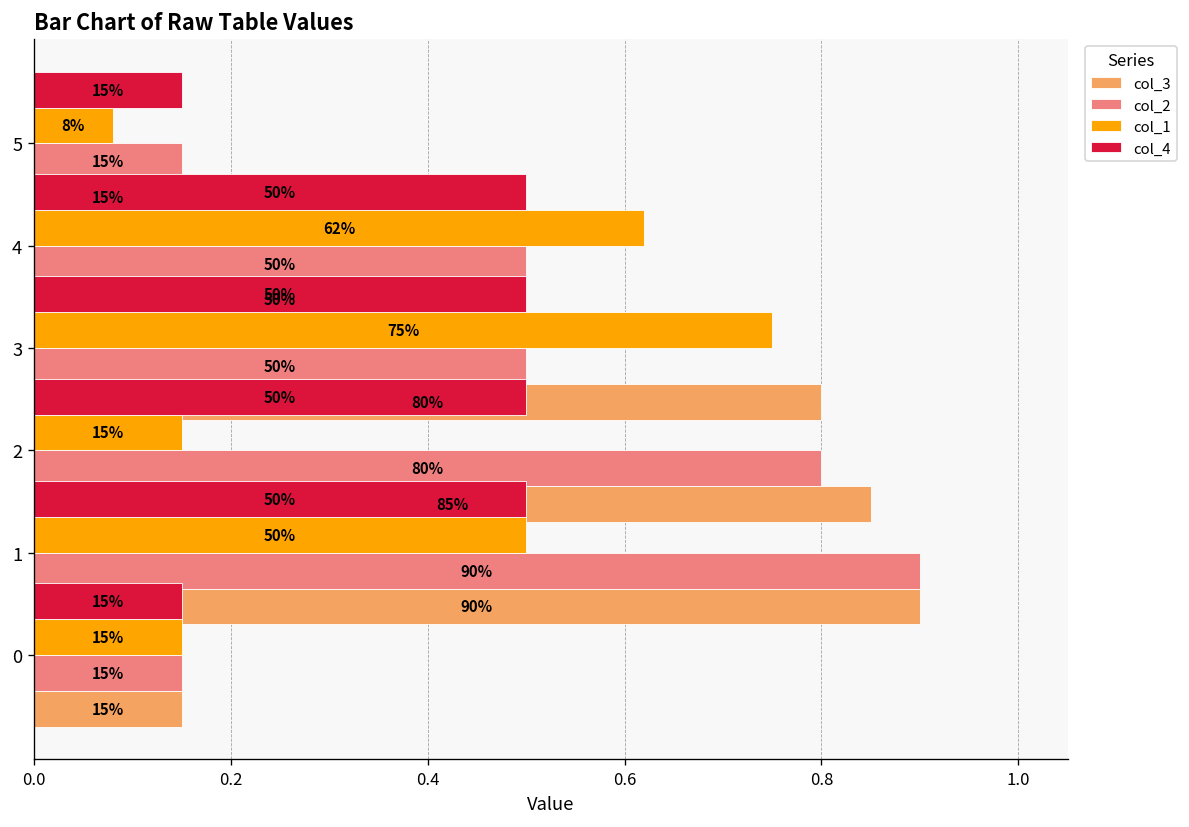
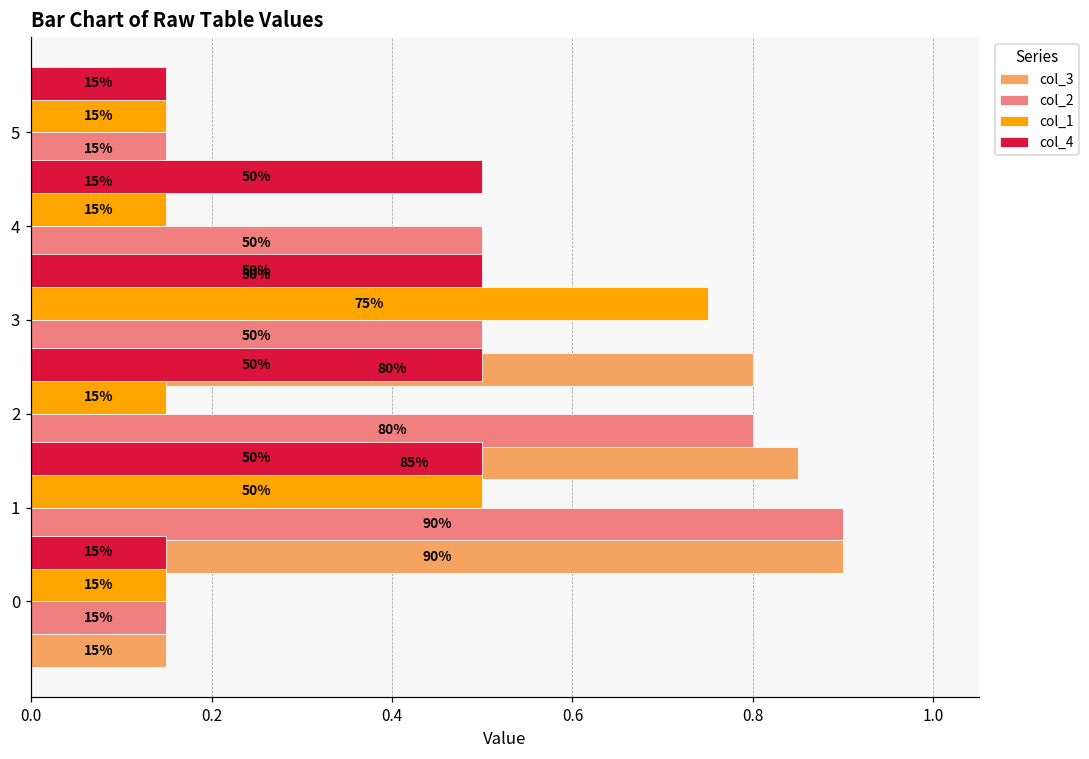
col_1, 5: 8% -> 15%
col_1, 4: 62% -> 15%
